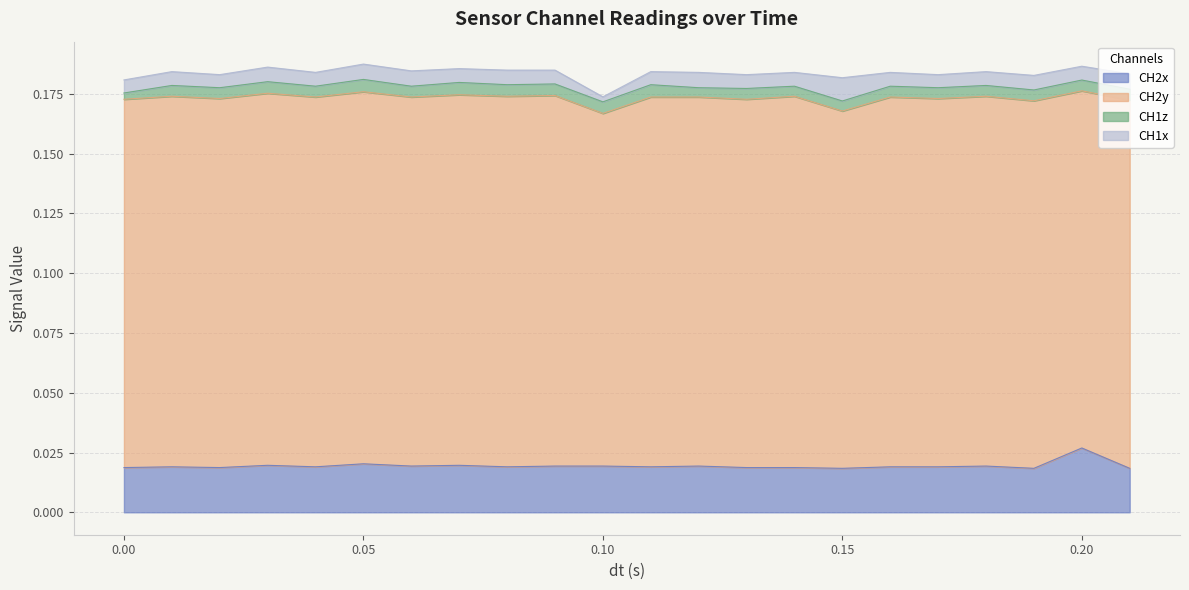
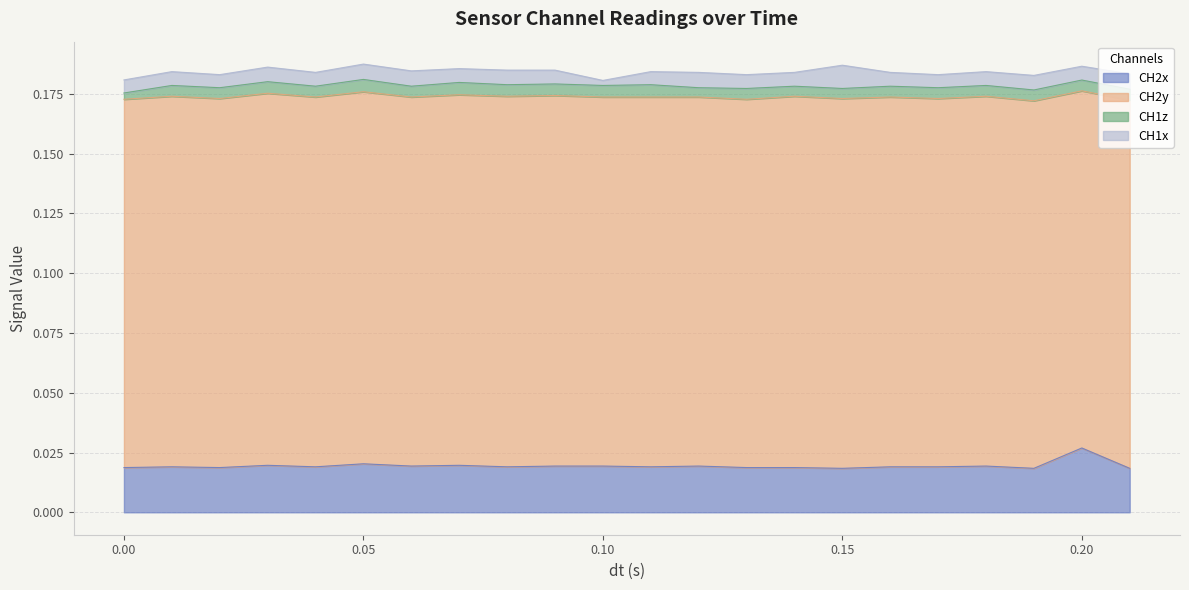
CH2y, 0.10: 0.147 -> 0.154
CH2y, 0.15: 0.149 -> 0.155
